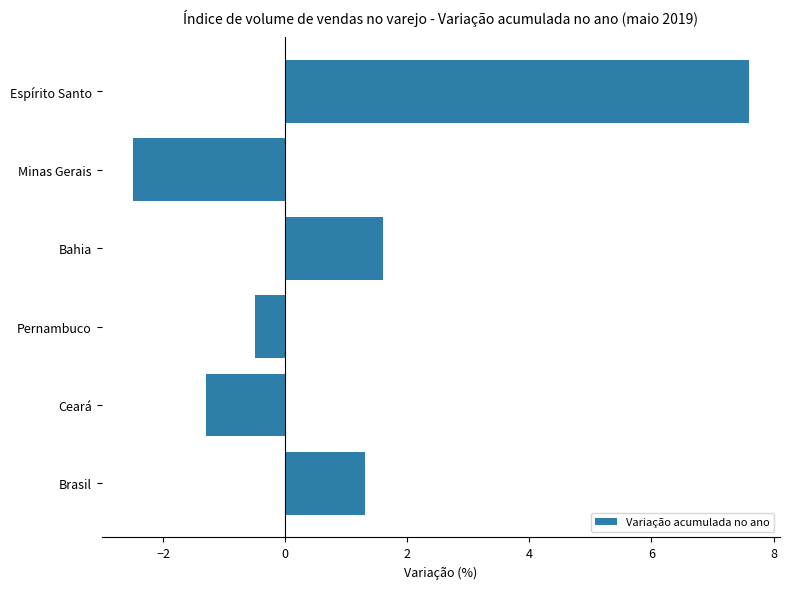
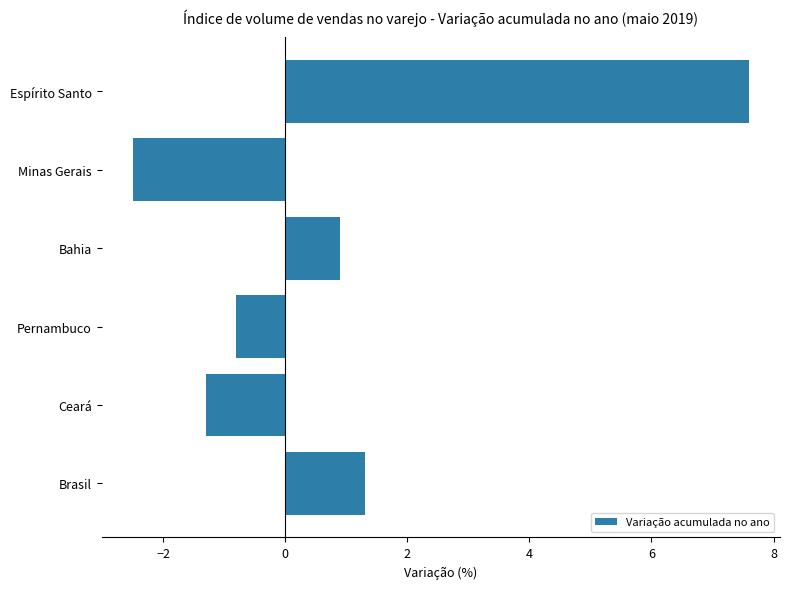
Bahia: 1.6 -> 0.9
Pernambuco: -0.5 -> -0.8
